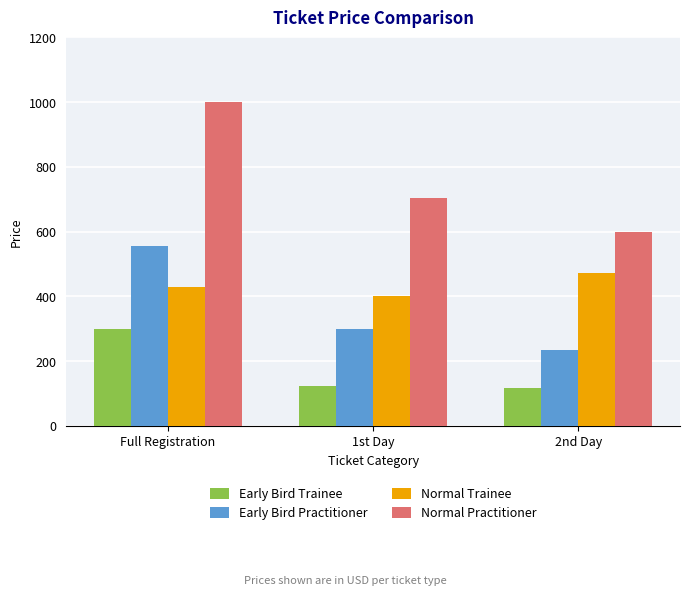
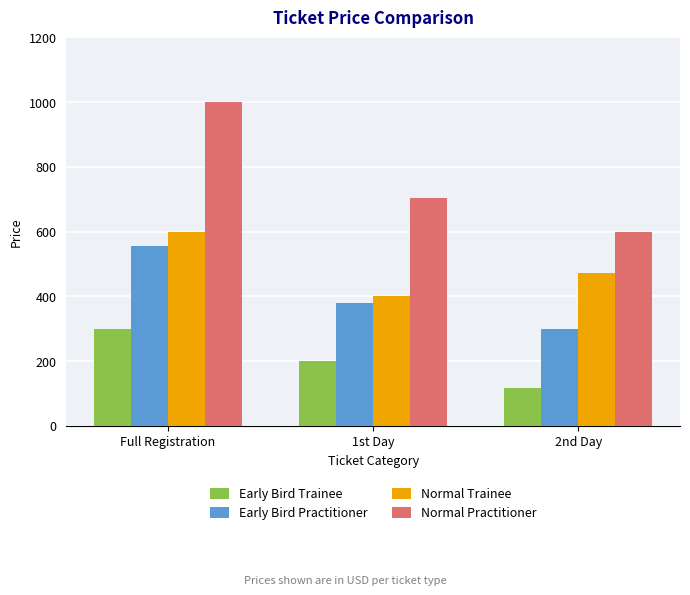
Normal Trainee, Full Registration: 430 -> 600
Early Bird Trainee, 1st Day: 120 -> 200
Early Bird Practitioner, 1st Day: 300 -> 380
Early Bird Practitioner, 2nd Day: 240 -> 300
